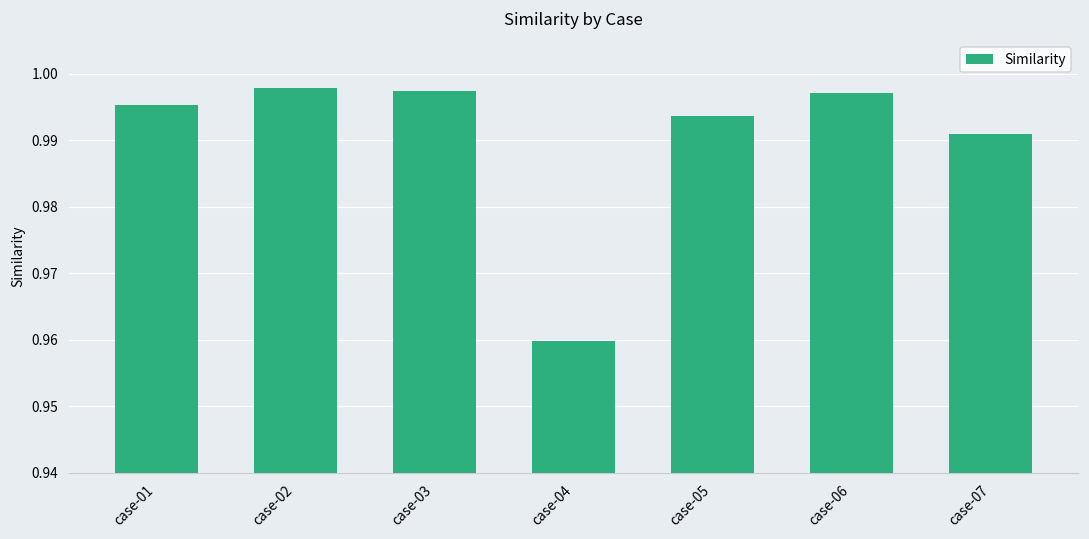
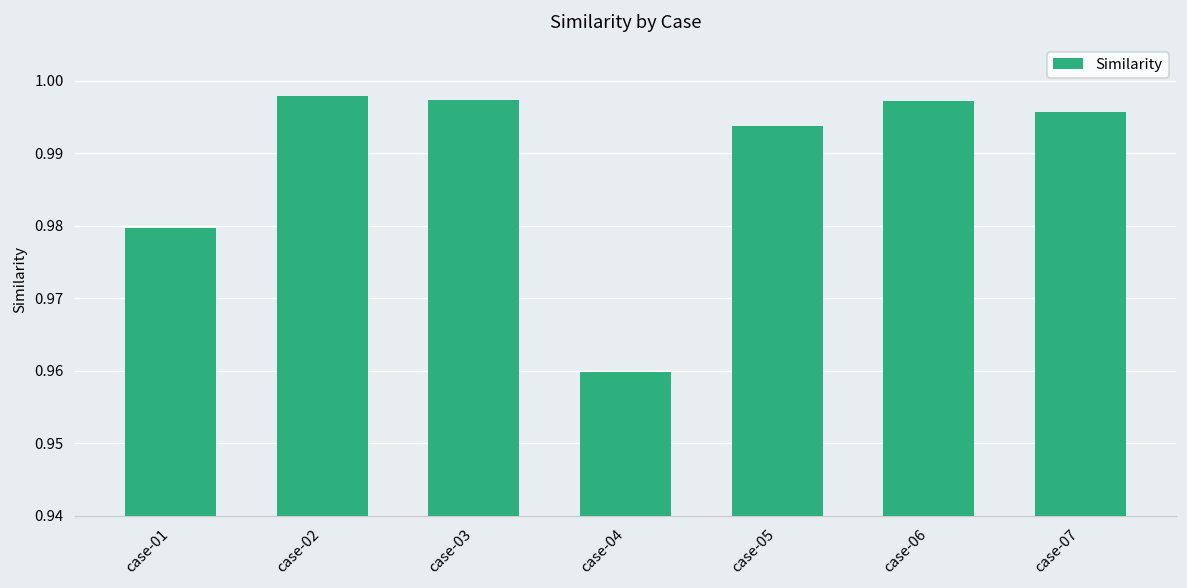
case-01: 0.995 -> 0.980
case-07: 0.991 -> 0.996
